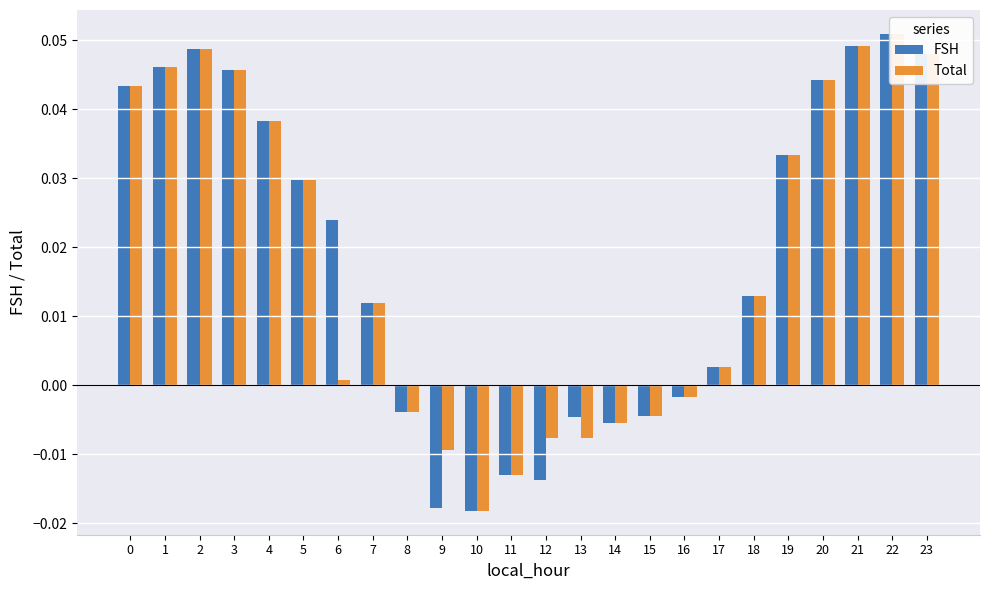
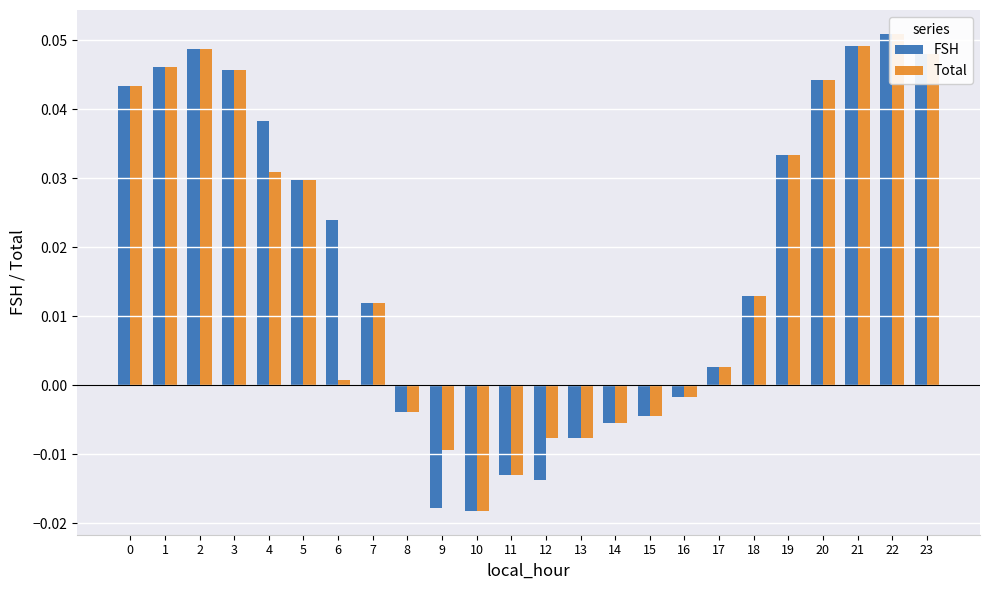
Total, 4: 0.038 -> 0.031
FSH, 13: -0.005 -> -0.008
